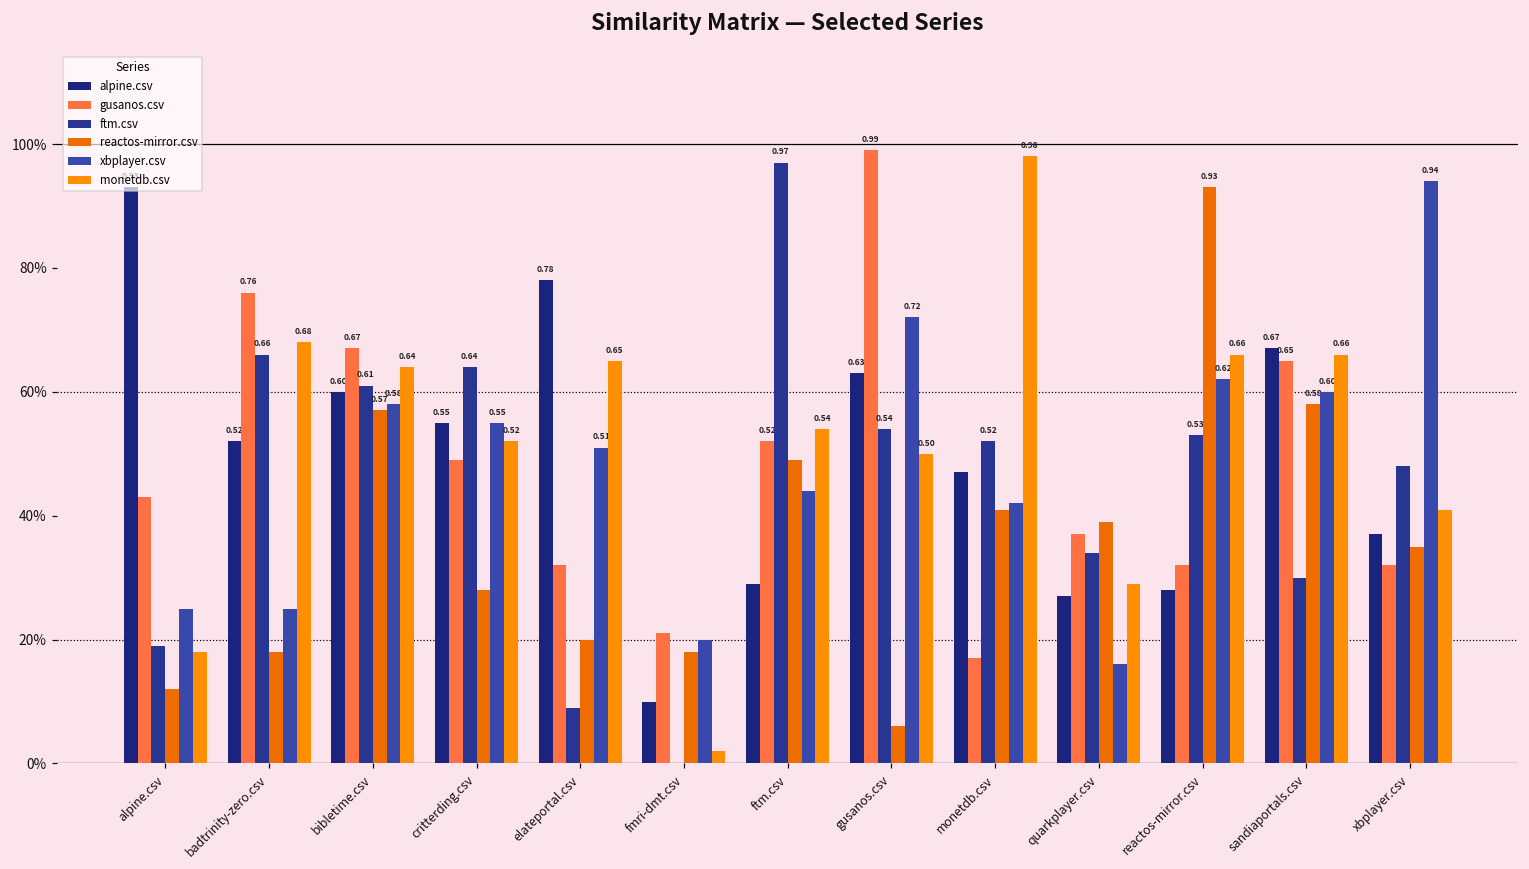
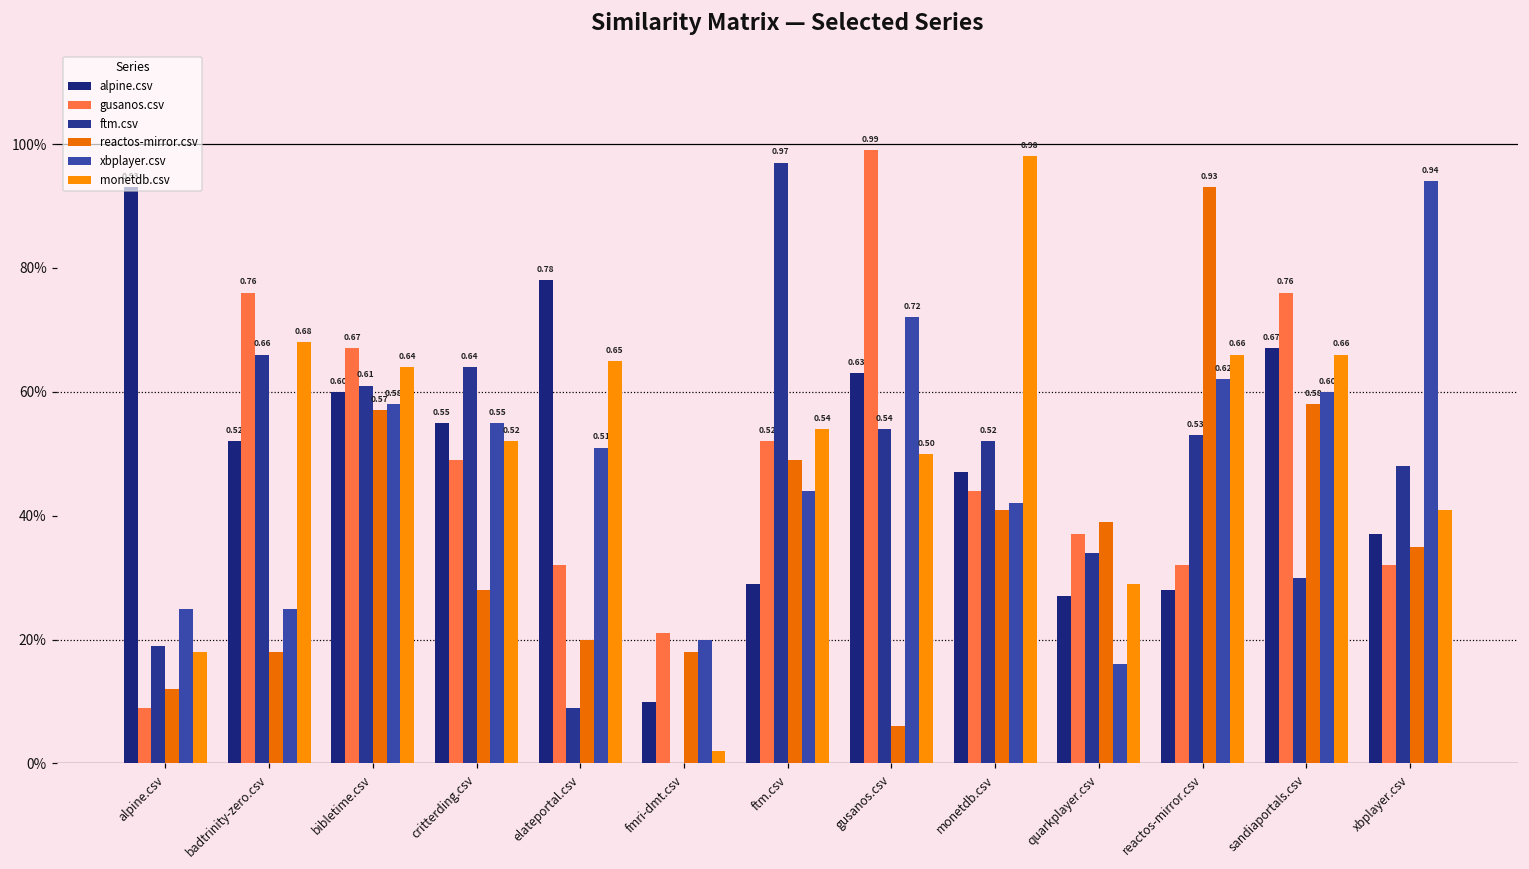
gusanos.csv, alpine.csv: 43% -> 9%
gusanos.csv, monetdb.csv: 17% -> 44%
gusanos.csv, sandiaportals.csv: 0.65 -> 0.76
